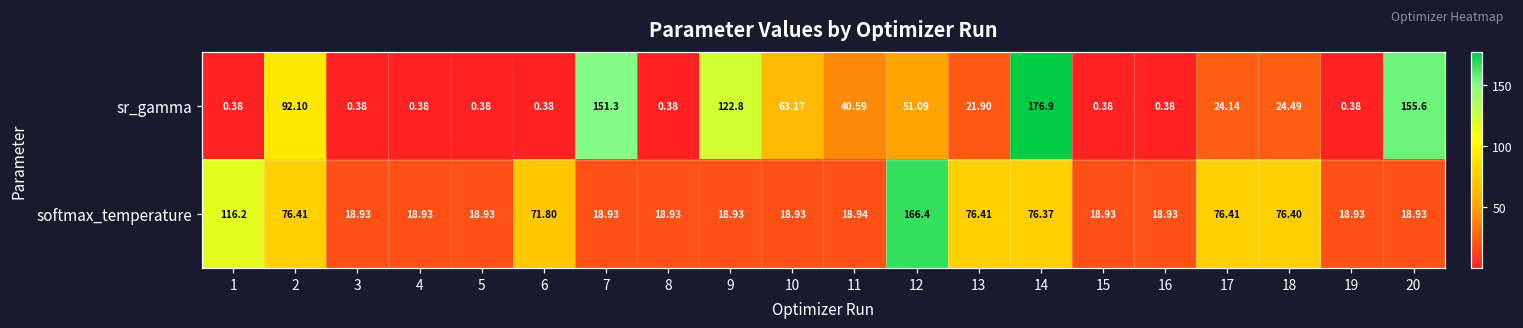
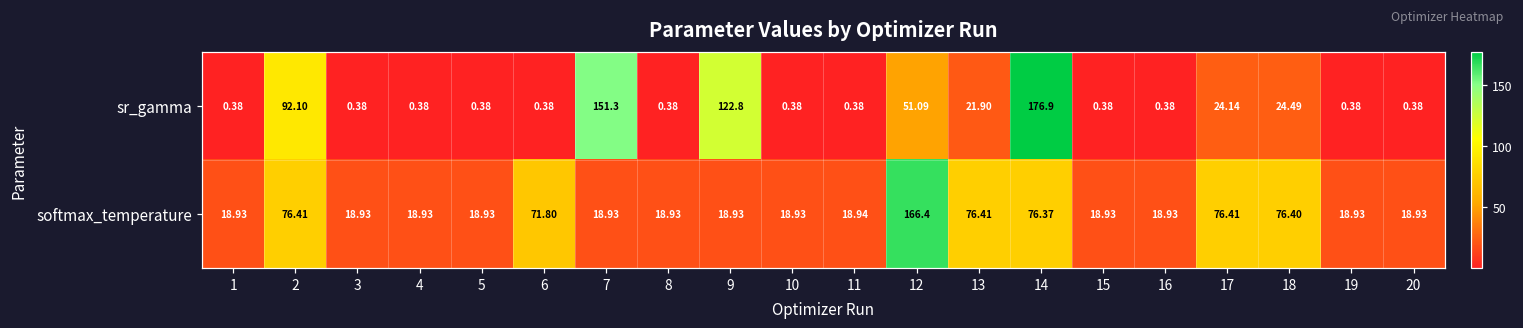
sr_gamma, 10: 63.17 -> 0.38
sr_gamma, 11: 40.59 -> 0.38
sr_gamma, 20: 155.6 -> 0.38
softmax_temperature, 1: 116.2 -> 18.93
